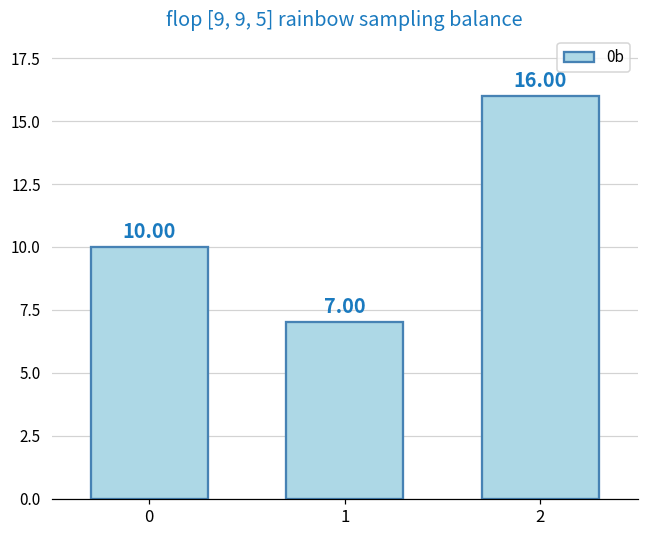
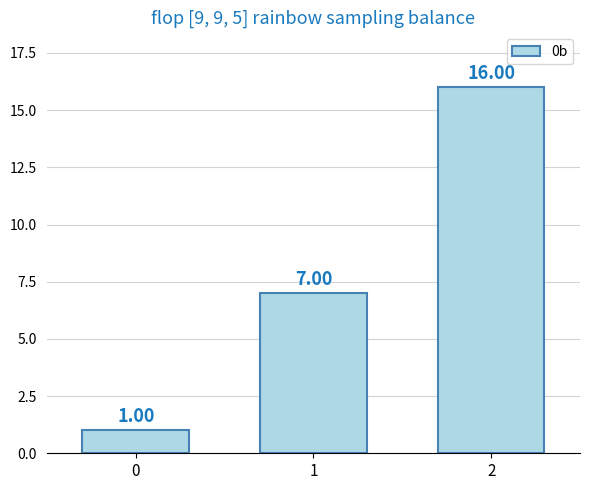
0: 10.00 -> 1.00
